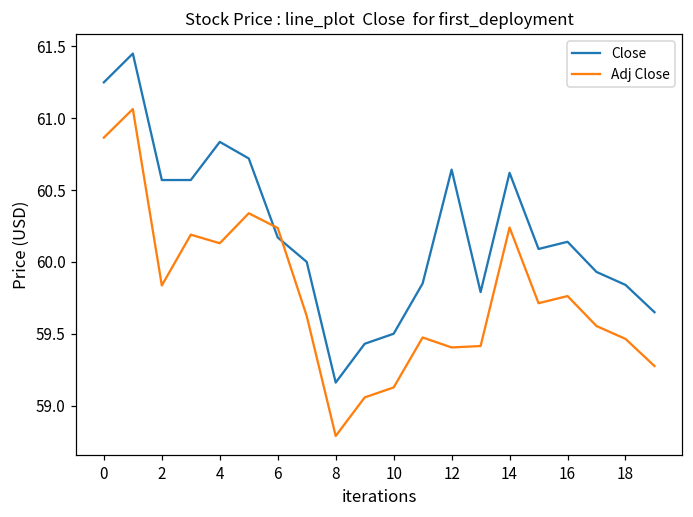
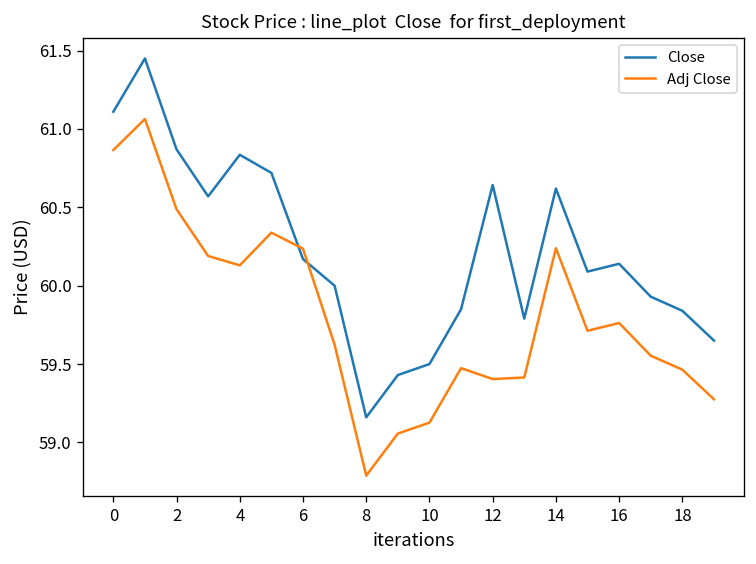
Close, 0: 61.25 -> 61.11
Close, 2: 60.57 -> 60.87
Adj Close, 2: 59.84 -> 60.49
